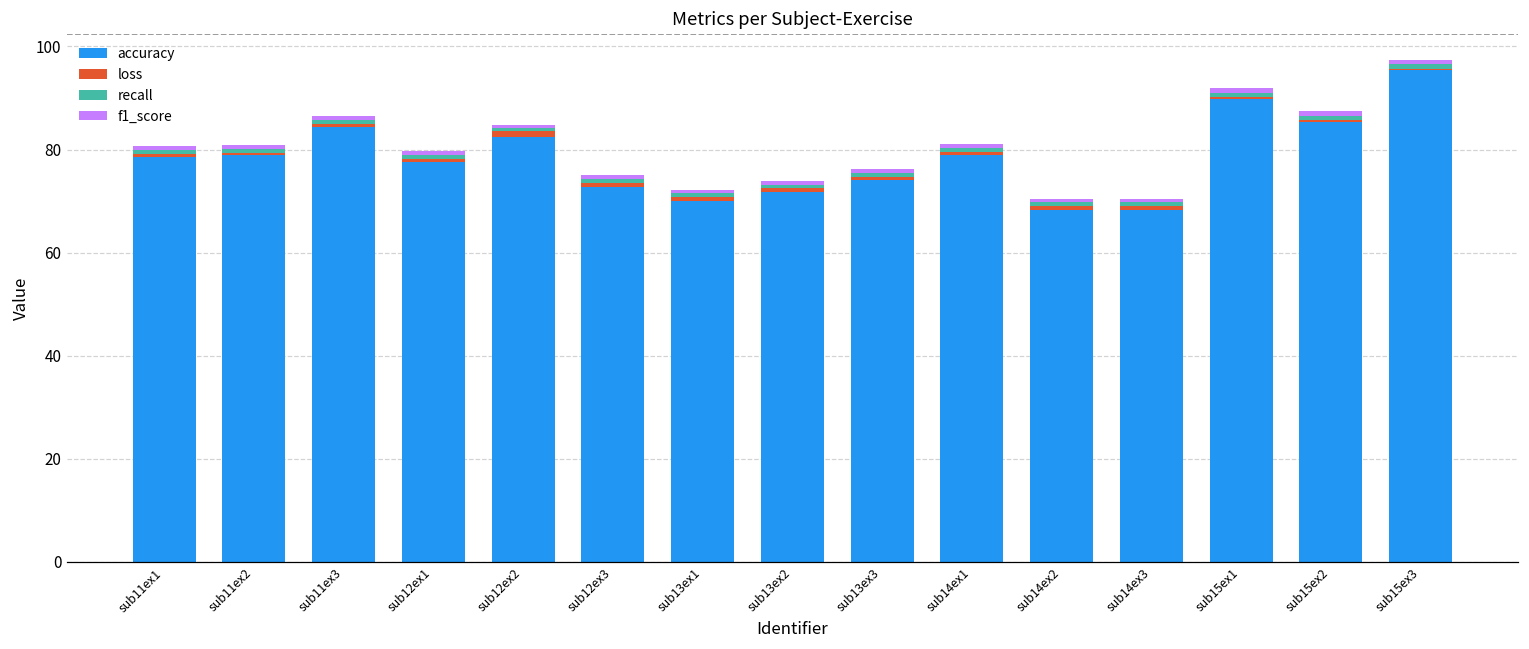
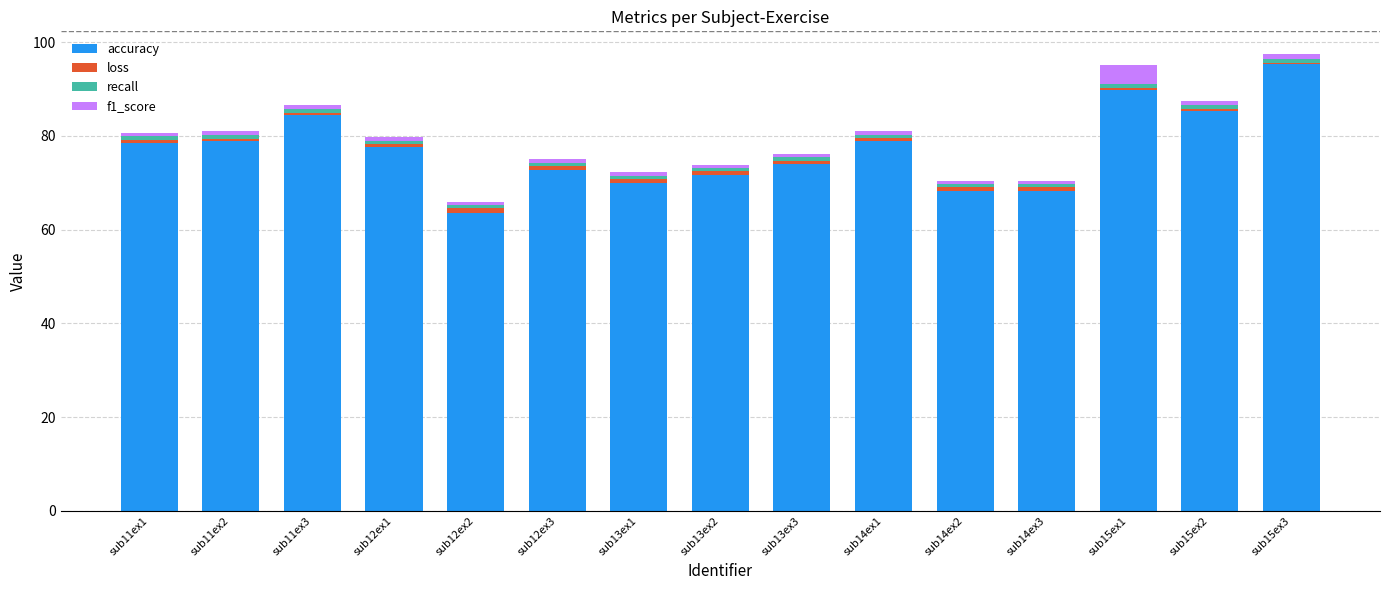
accuracy, sub12ex2: 82 -> 64
f1_score, sub15ex1: 1 -> 4
